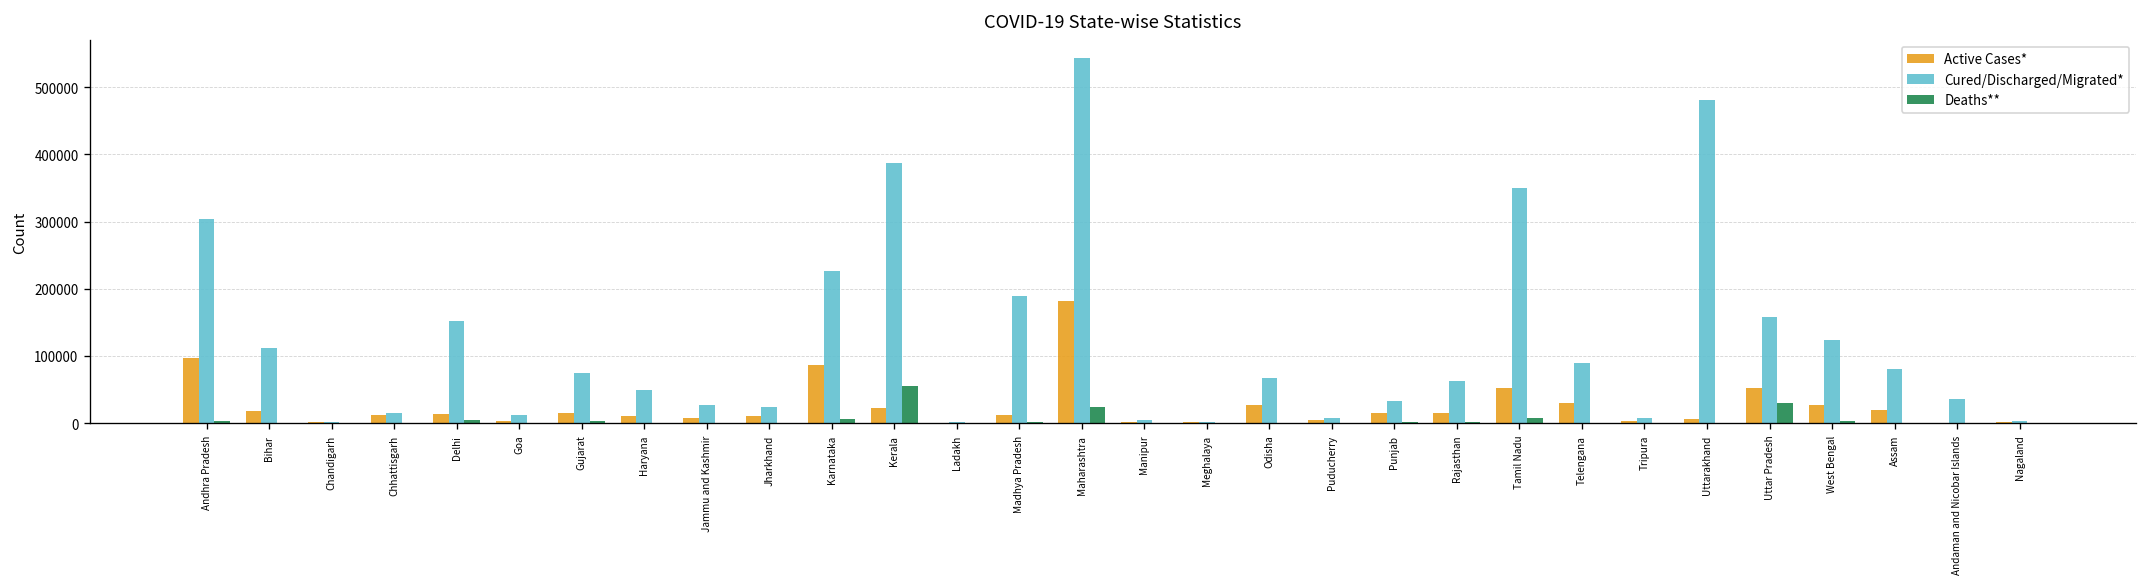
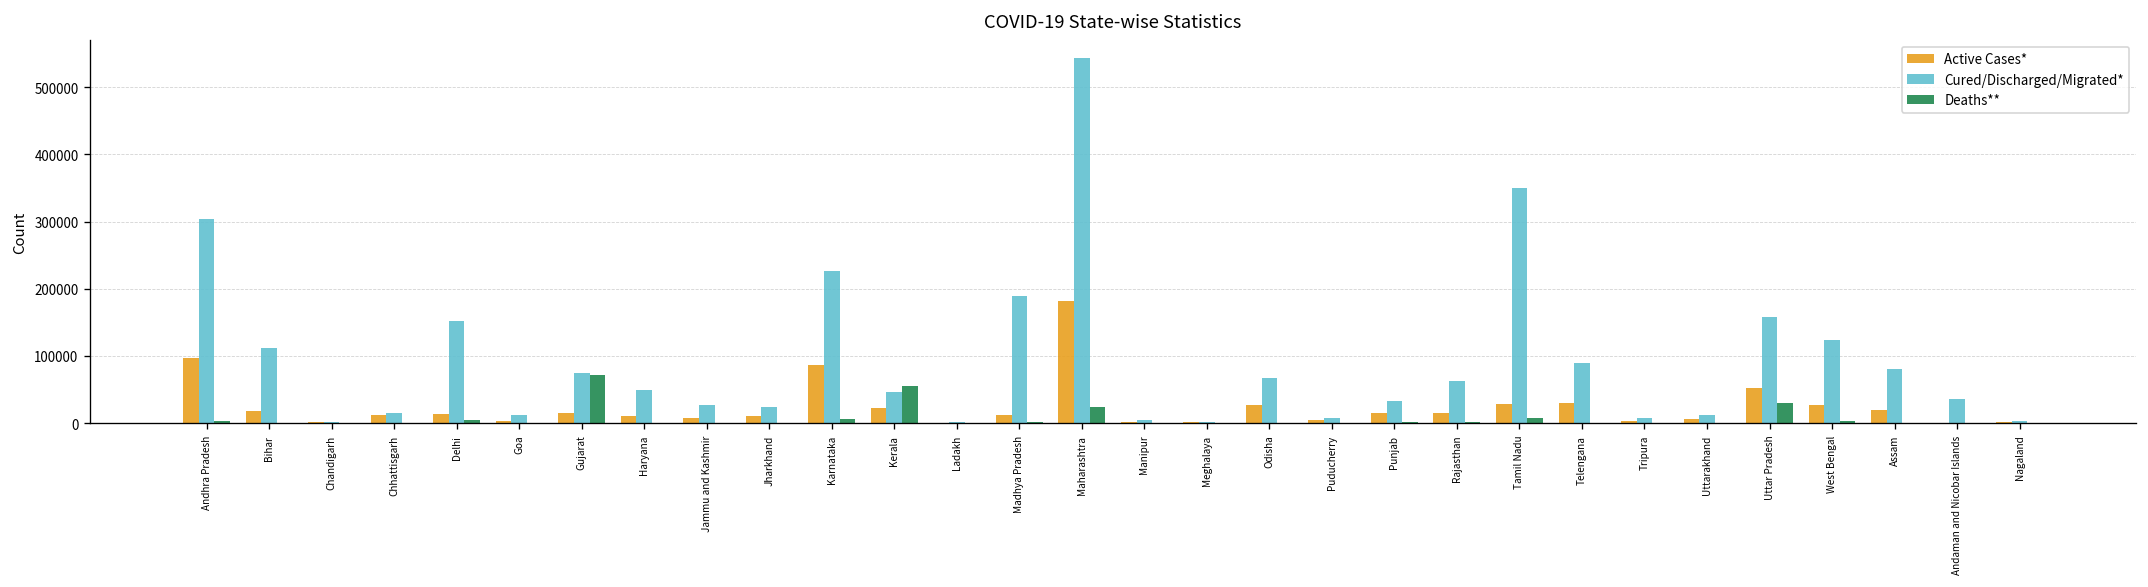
Deaths**, Gujarat: 0 -> 70000
Cured/Discharged/Migrated*, Kerala: 390000 -> 50000
Active Cases*, Tamil Nadu: 50000 -> 30000
Cured/Discharged/Migrated*, Uttarakhand: 480000 -> 10000
